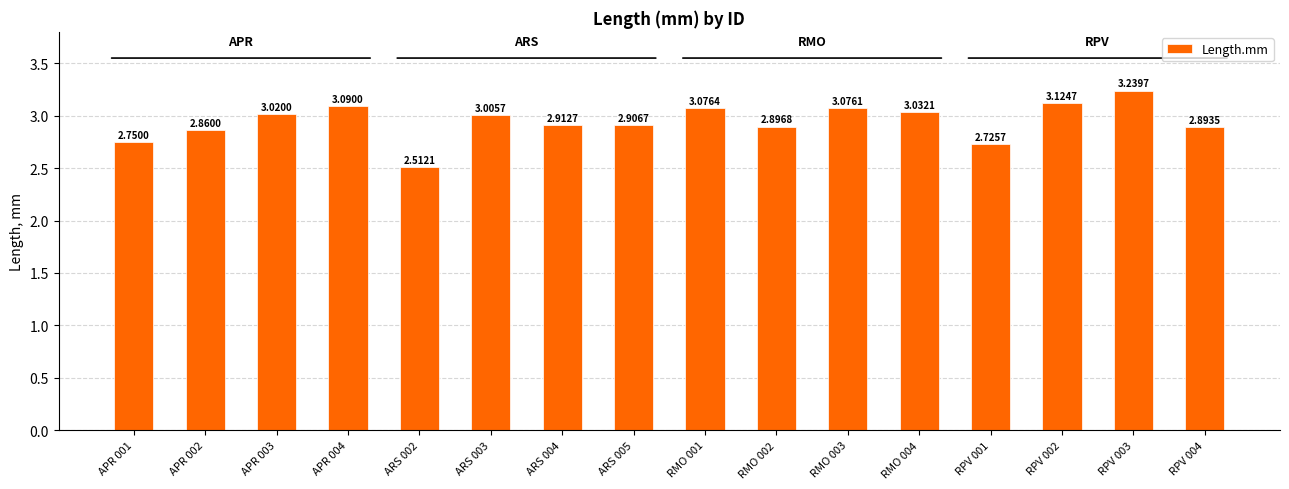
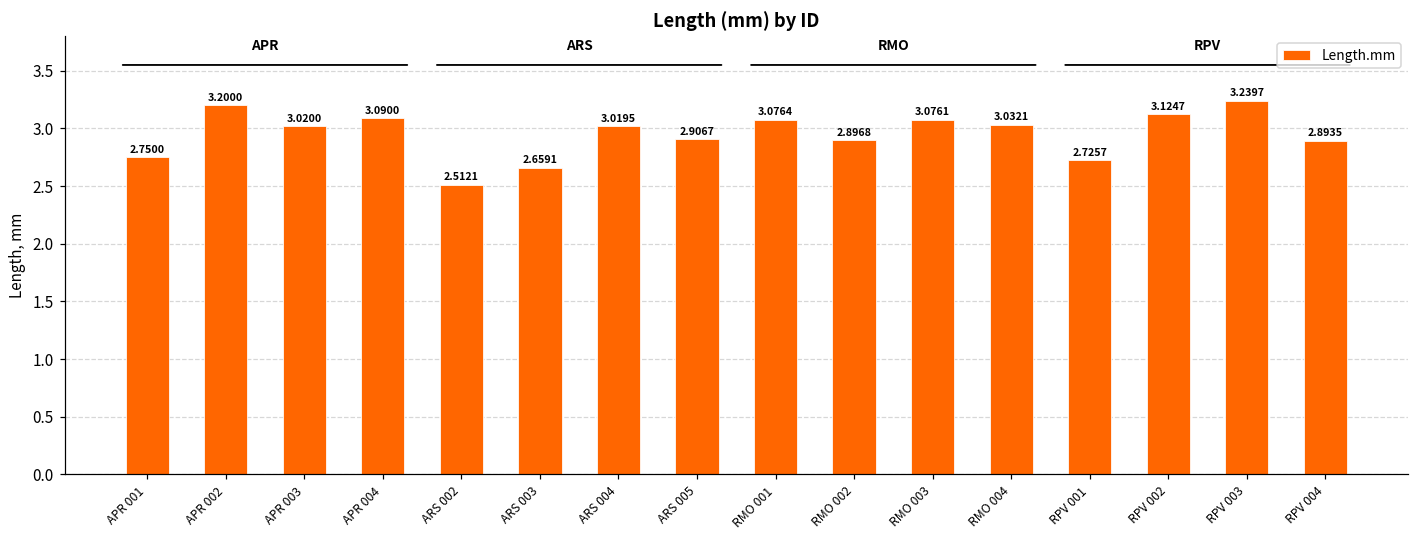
APR 002: 2.8600 -> 3.2000
ARS 003: 3.0057 -> 2.6591
ARS 004: 2.9127 -> 3.0195
